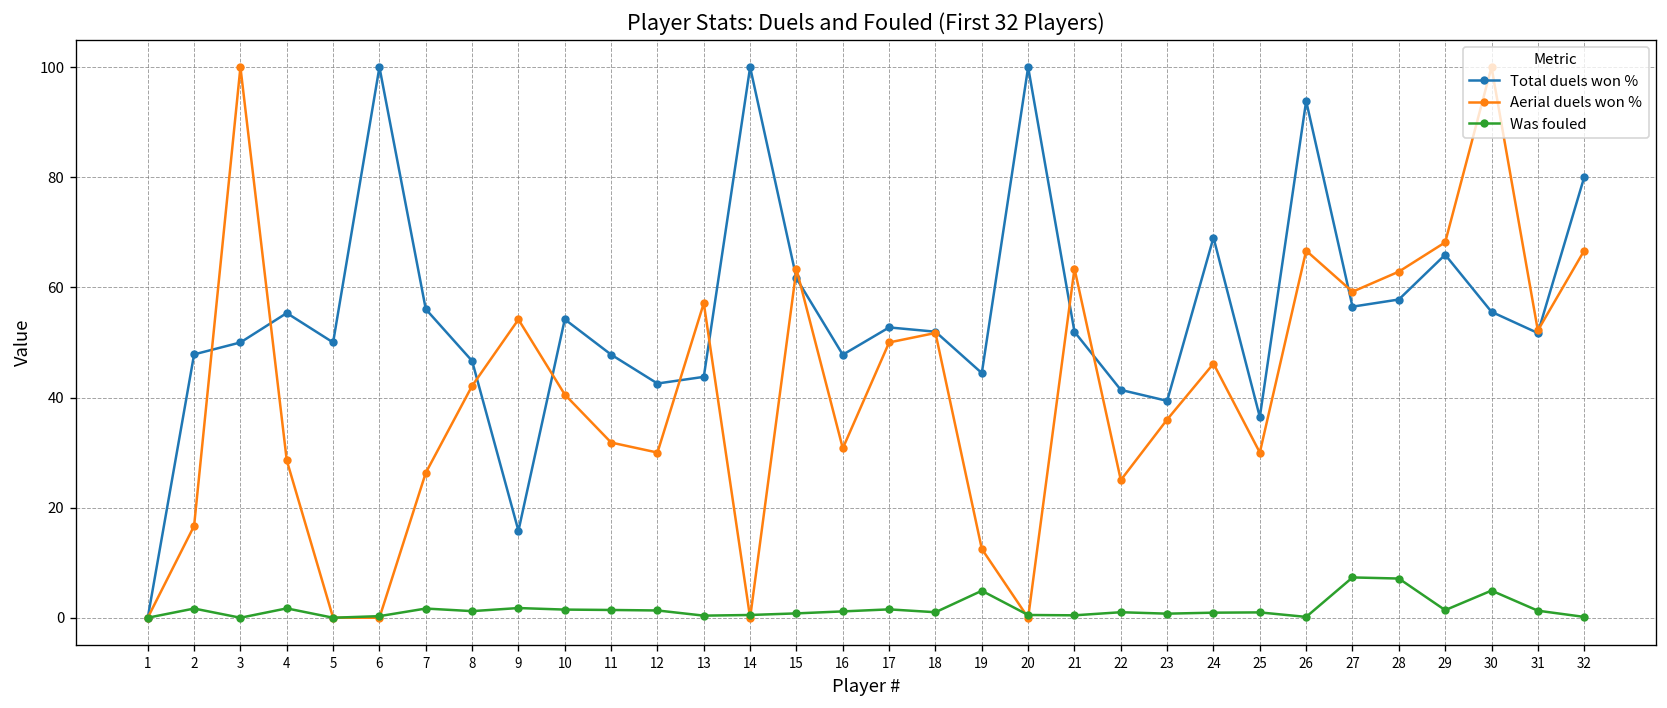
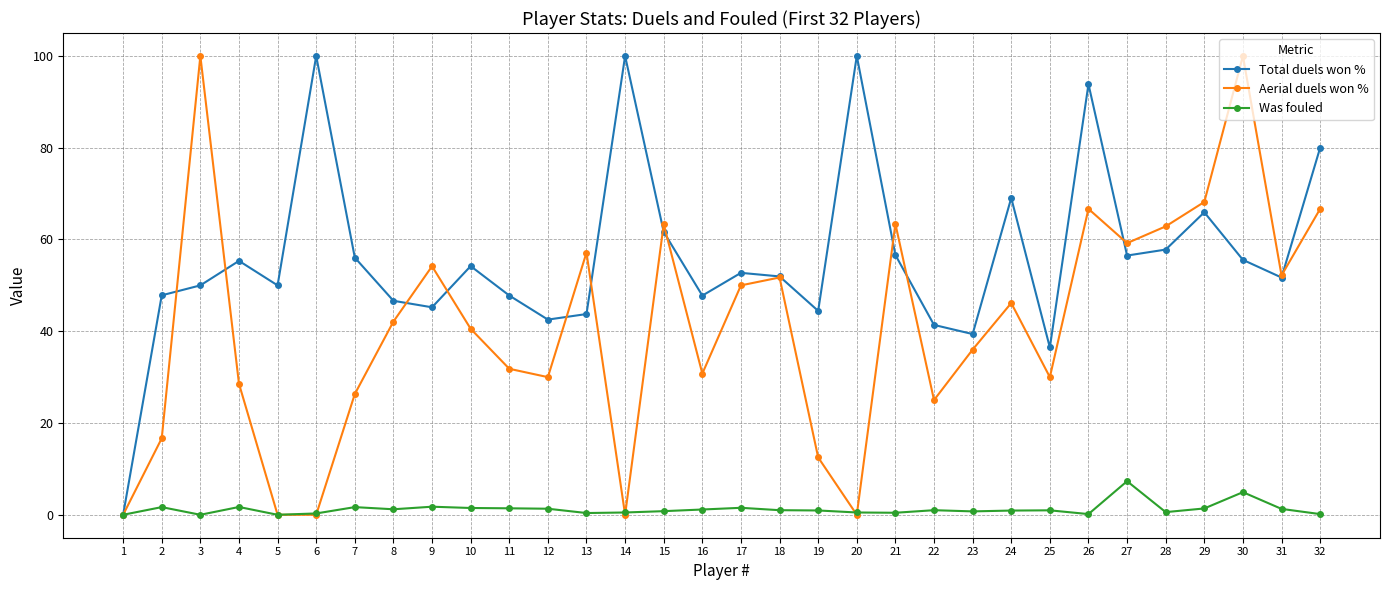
Total duels won %, 9: 16 -> 45
Was fouled, 19: 5 -> 1
Total duels won %, 21: 52 -> 57
Was fouled, 28: 7 -> 1
